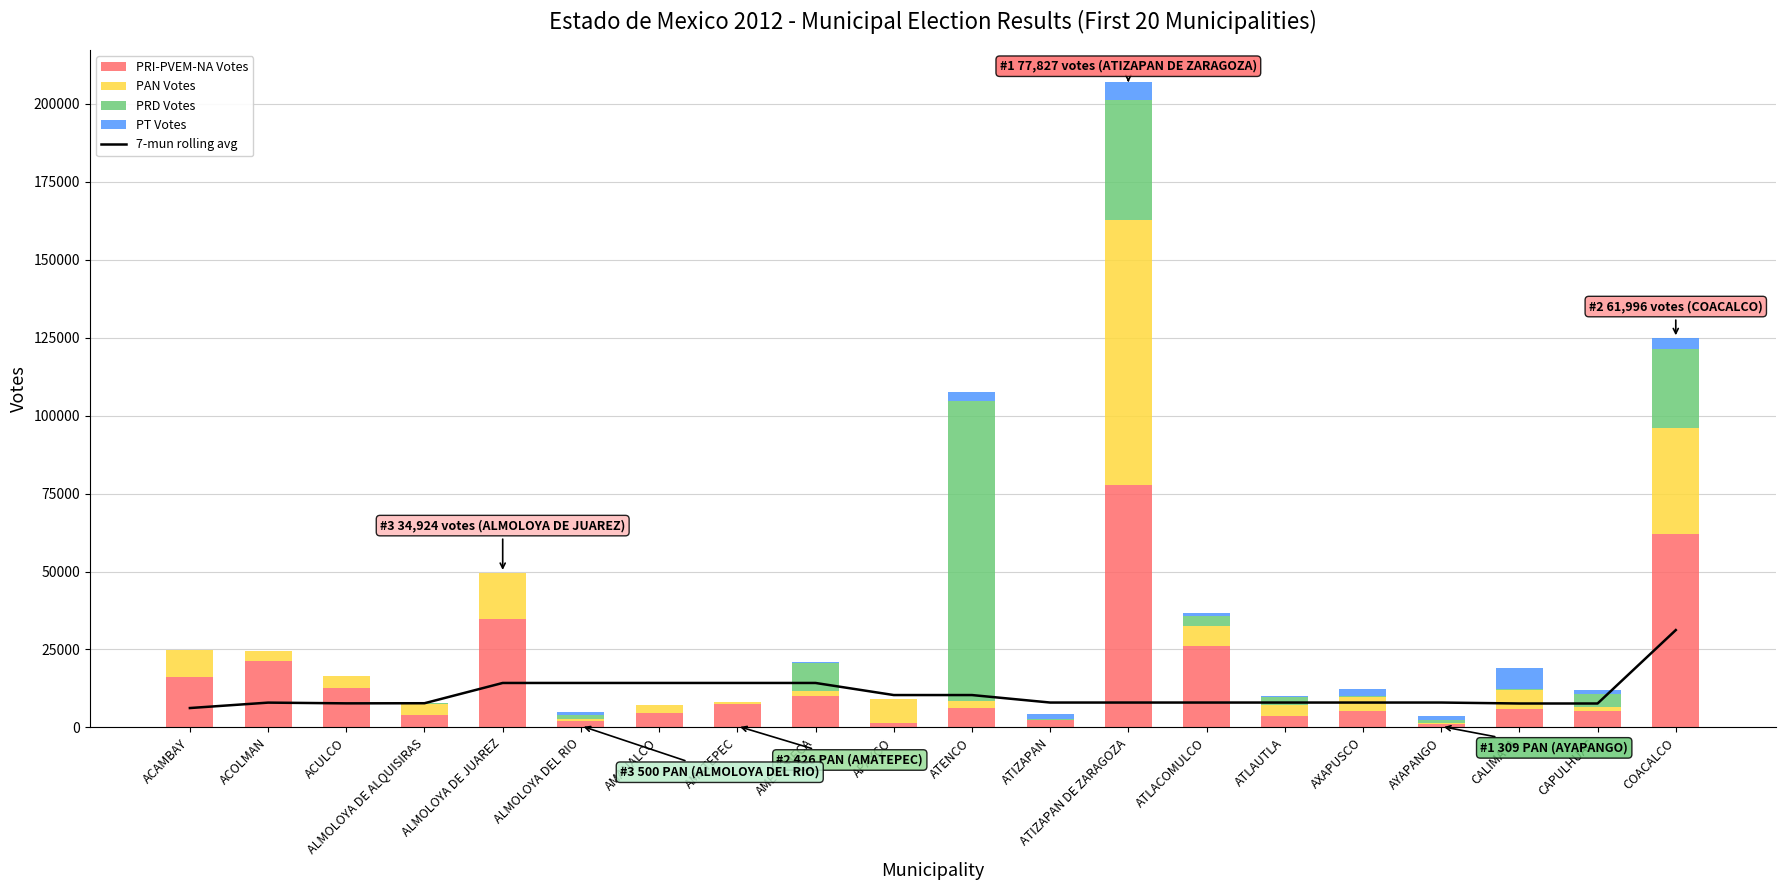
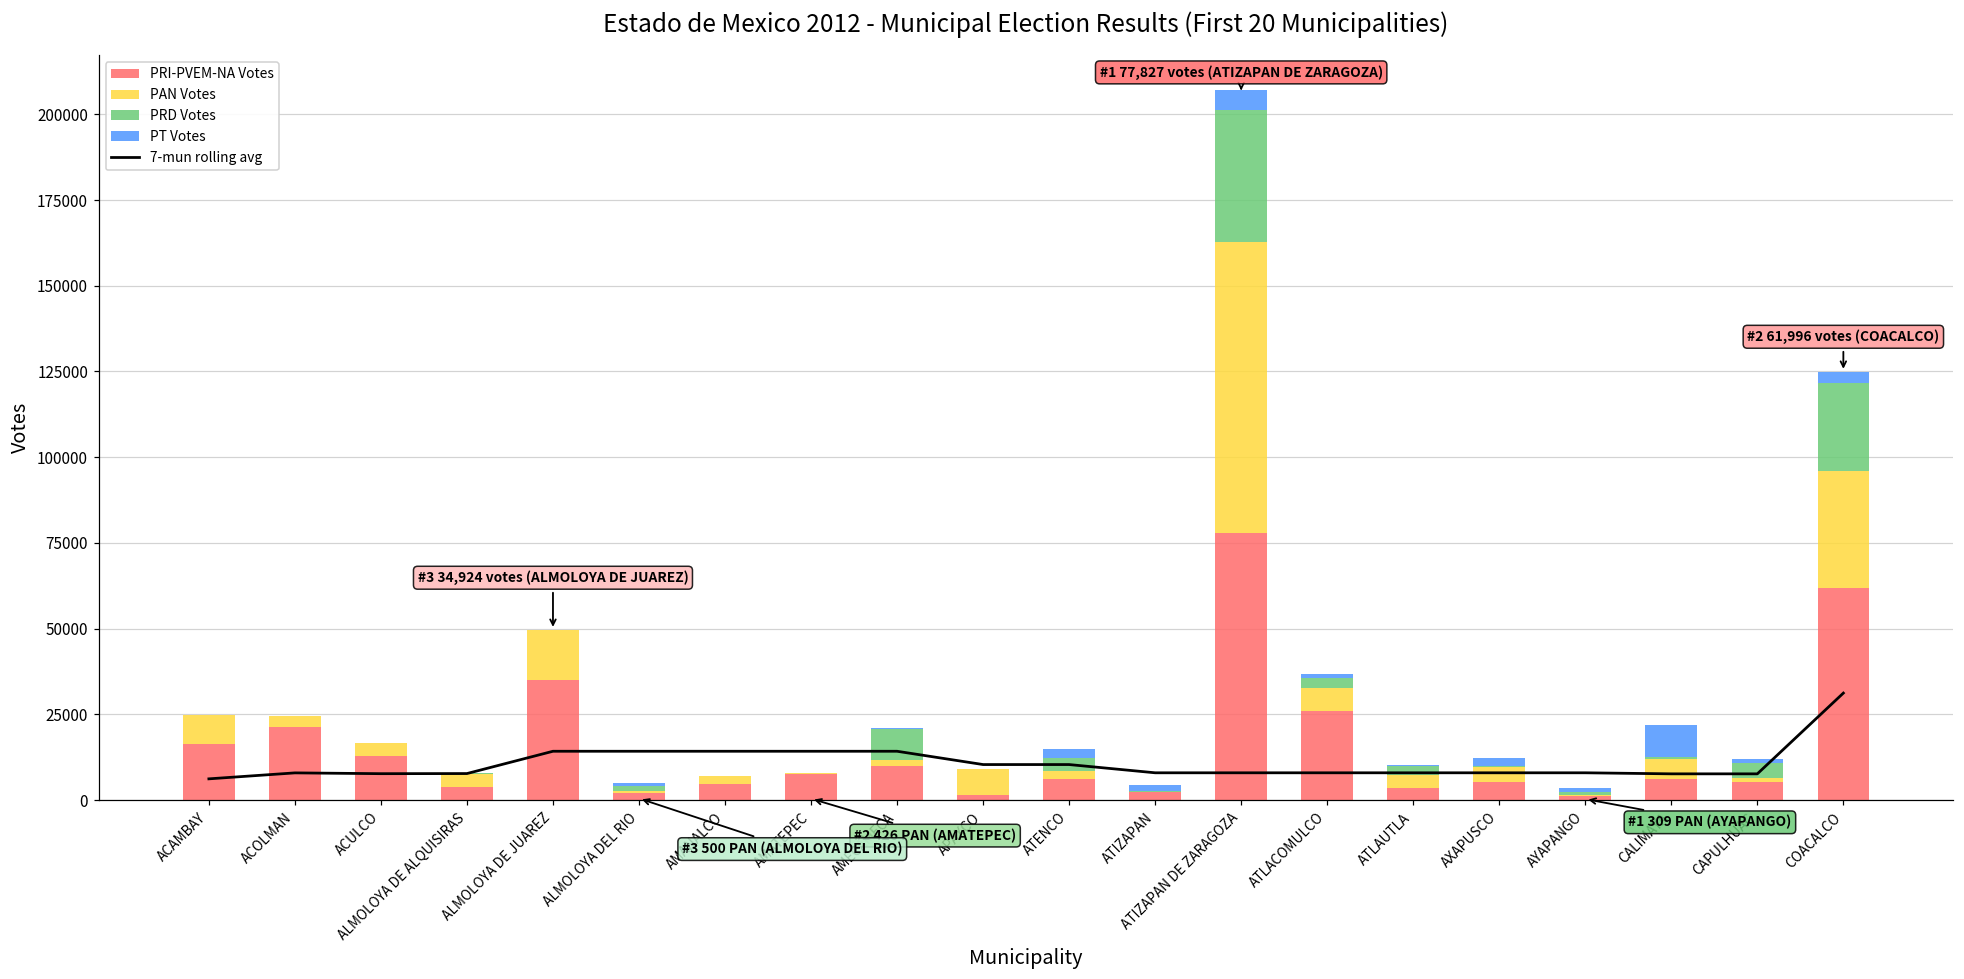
PRD Votes, ATENCO: 96000 -> 4000
PT Votes, CALIMAYA: 7000 -> 10000
